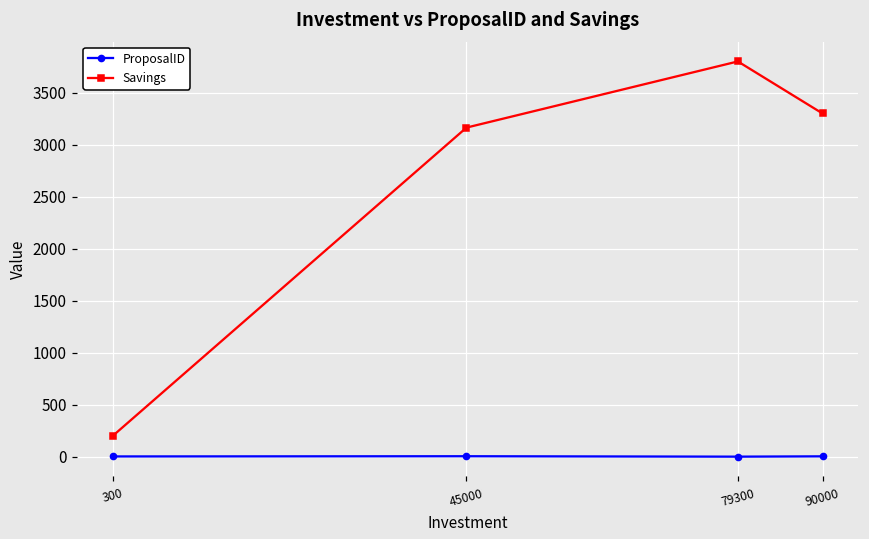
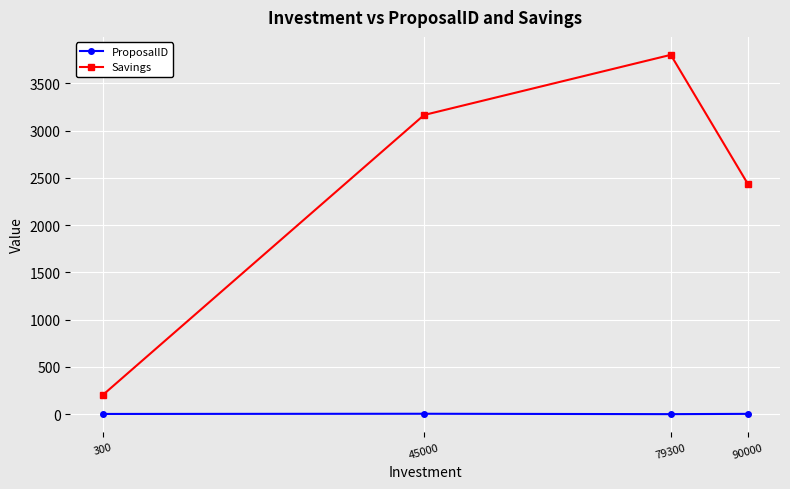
Savings, 90000: 3300 -> 2400
